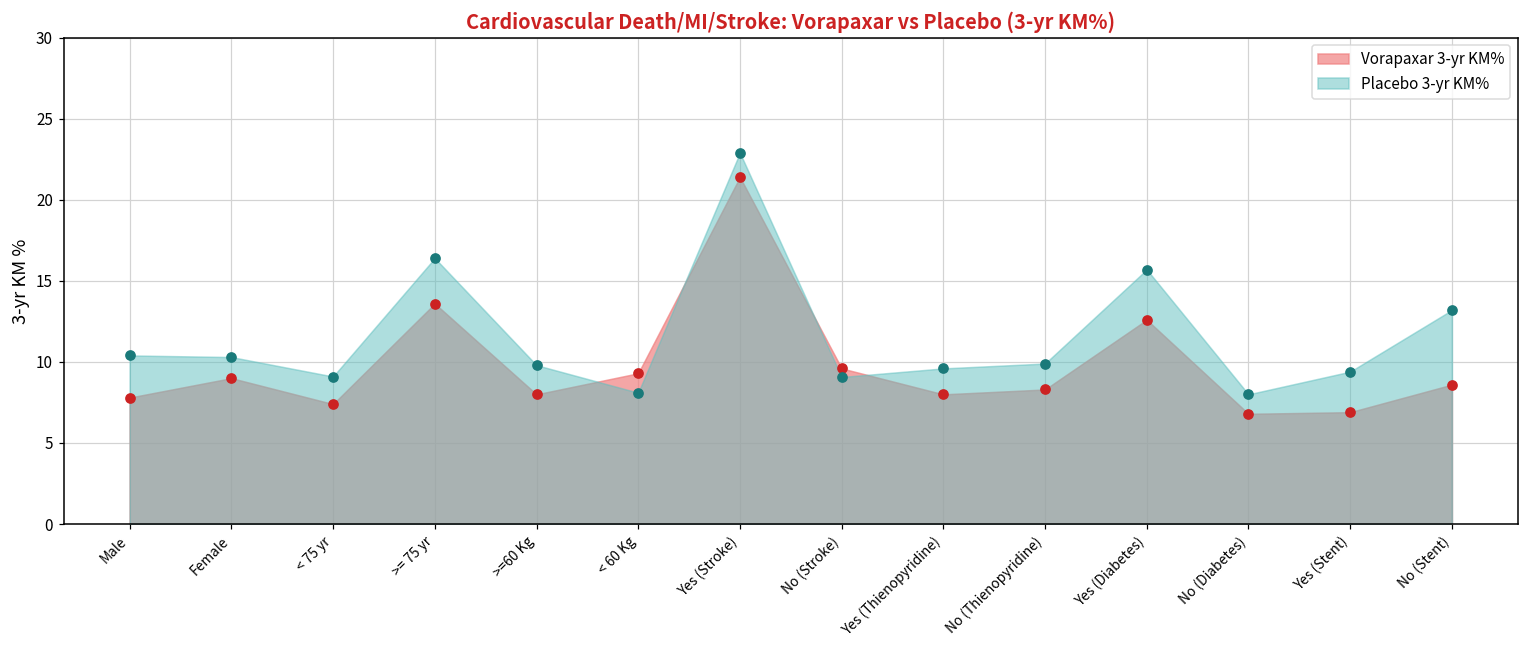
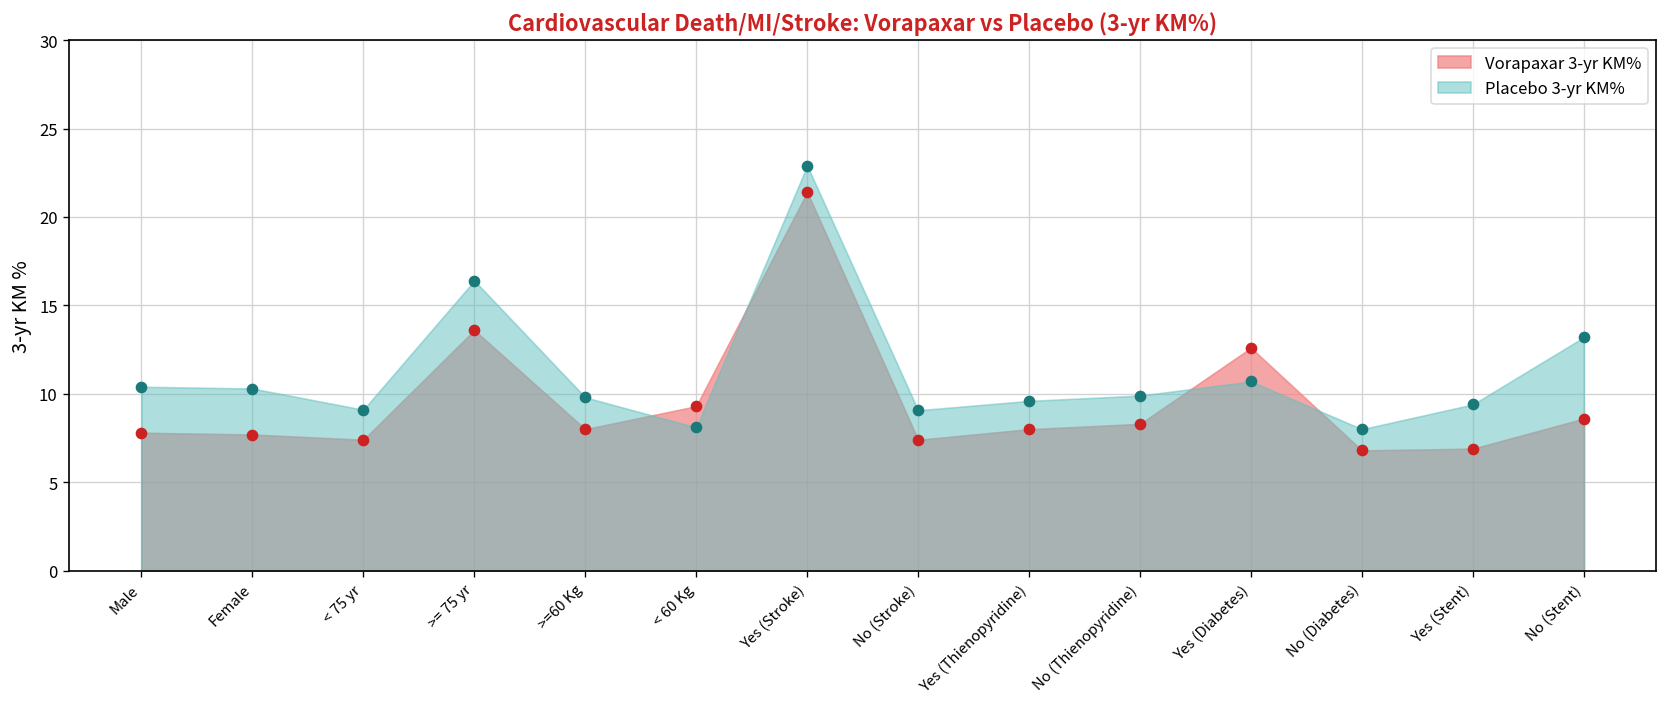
Vorapaxar 3-yr KM%, Female: 9.0 -> 7.7
Vorapaxar 3-yr KM%, No (Stroke): 9.6 -> 7.4
Placebo 3-yr KM%, Yes (Diabetes): 15.7 -> 10.7
